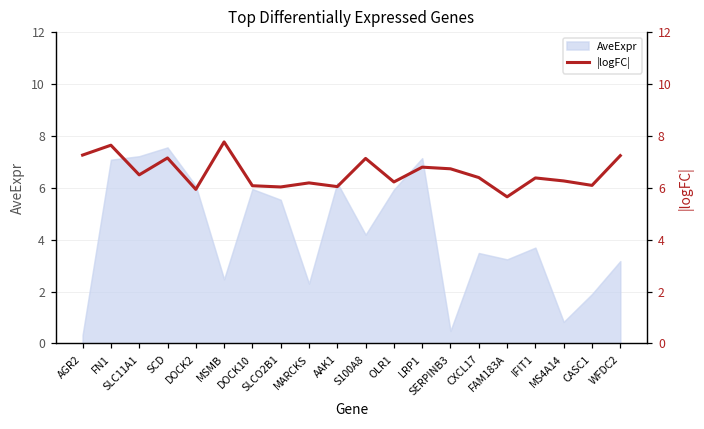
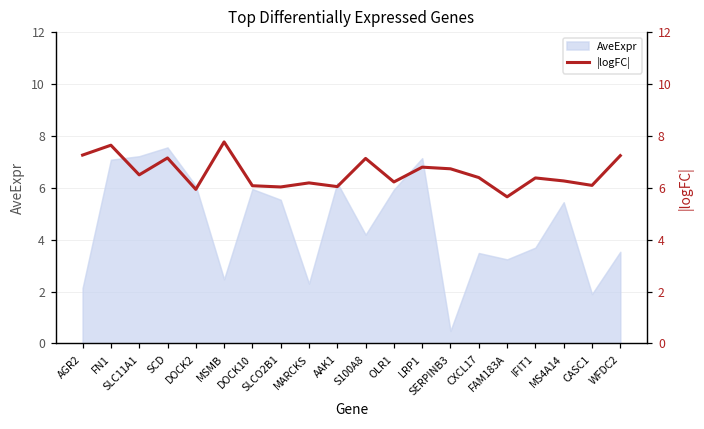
AveExpr, AGR2: 0.3 -> 2.1
AveExpr, MS4A14: 0.8 -> 5.4
AveExpr, WFDC2: 3.2 -> 3.5
